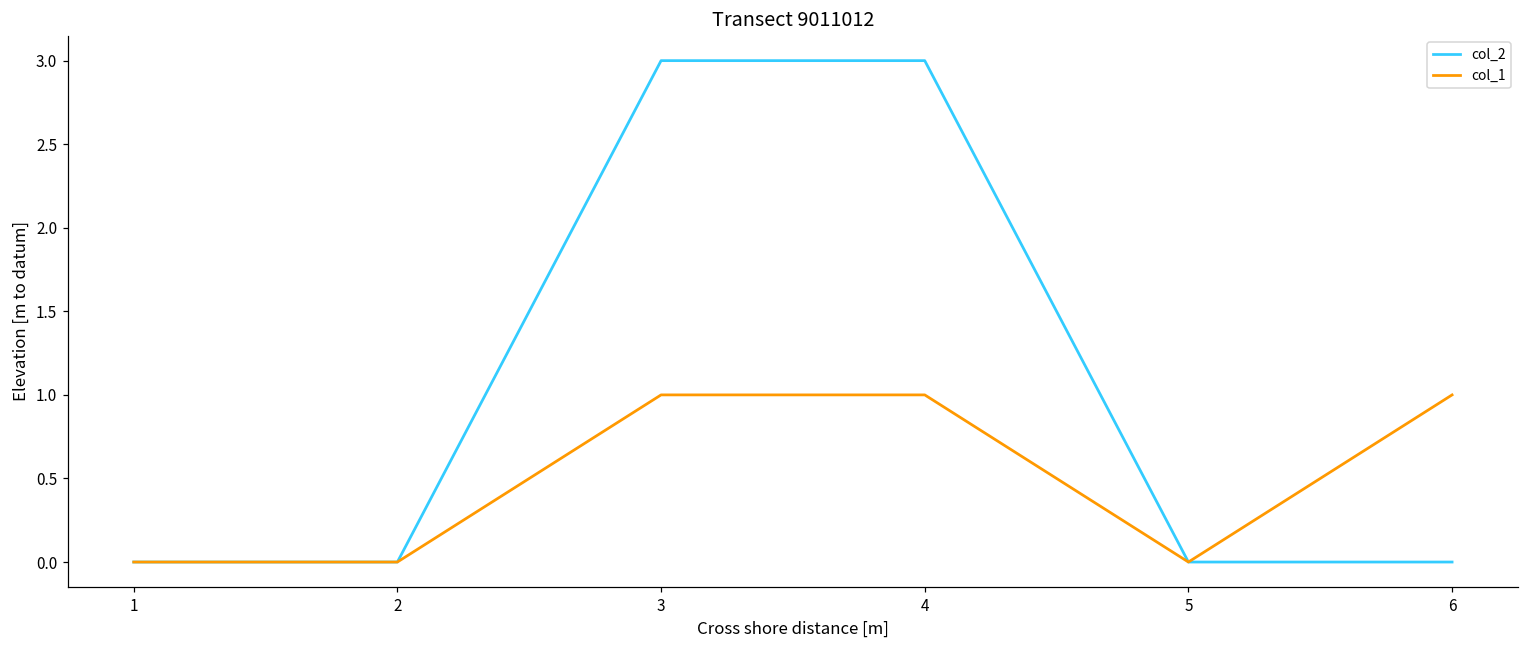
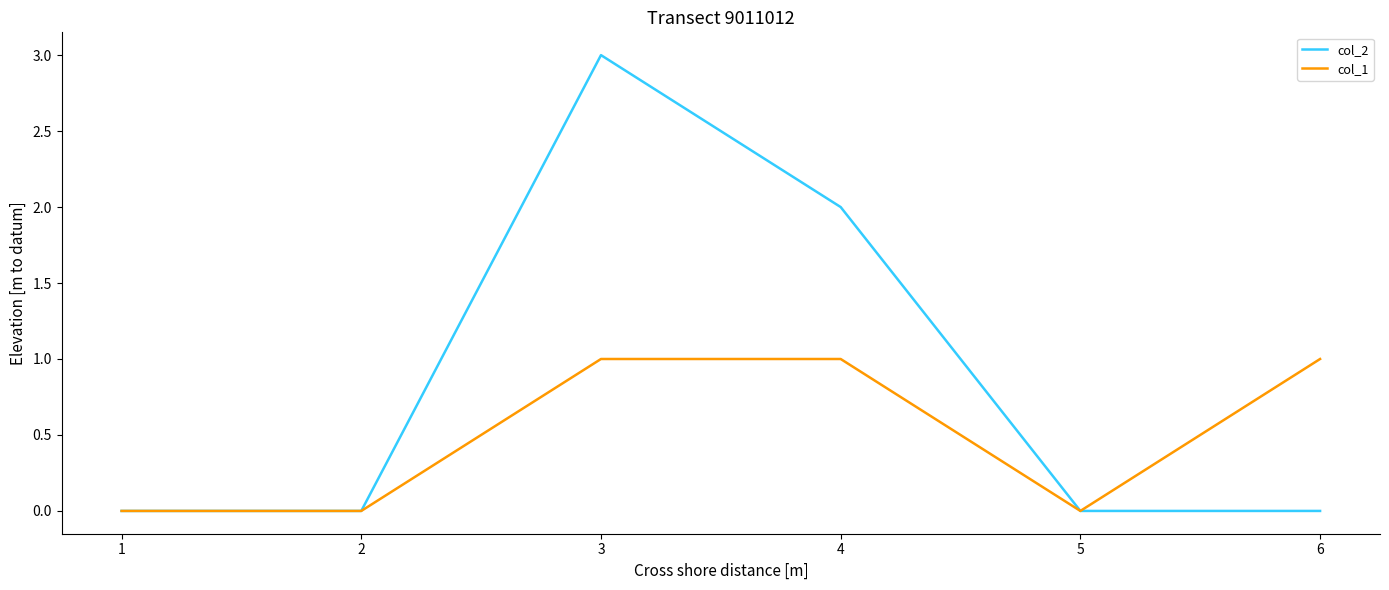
col_2, 4: 3 -> 2
